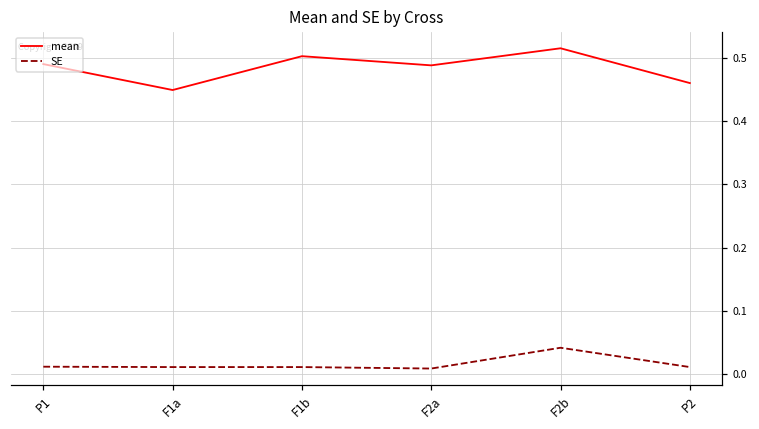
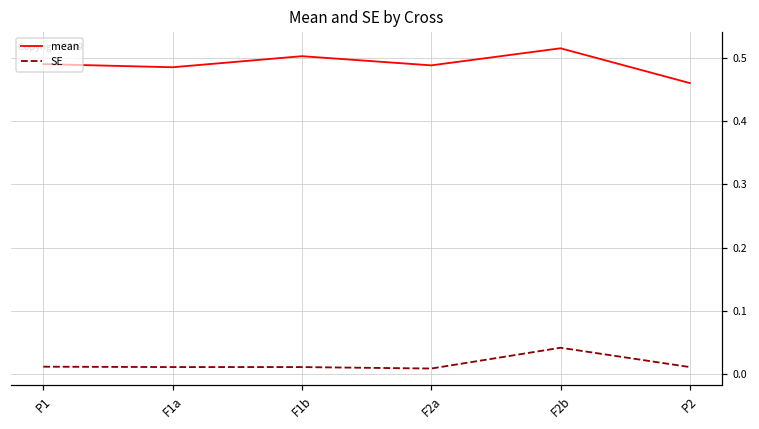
mean, F1a: 0.45 -> 0.49
